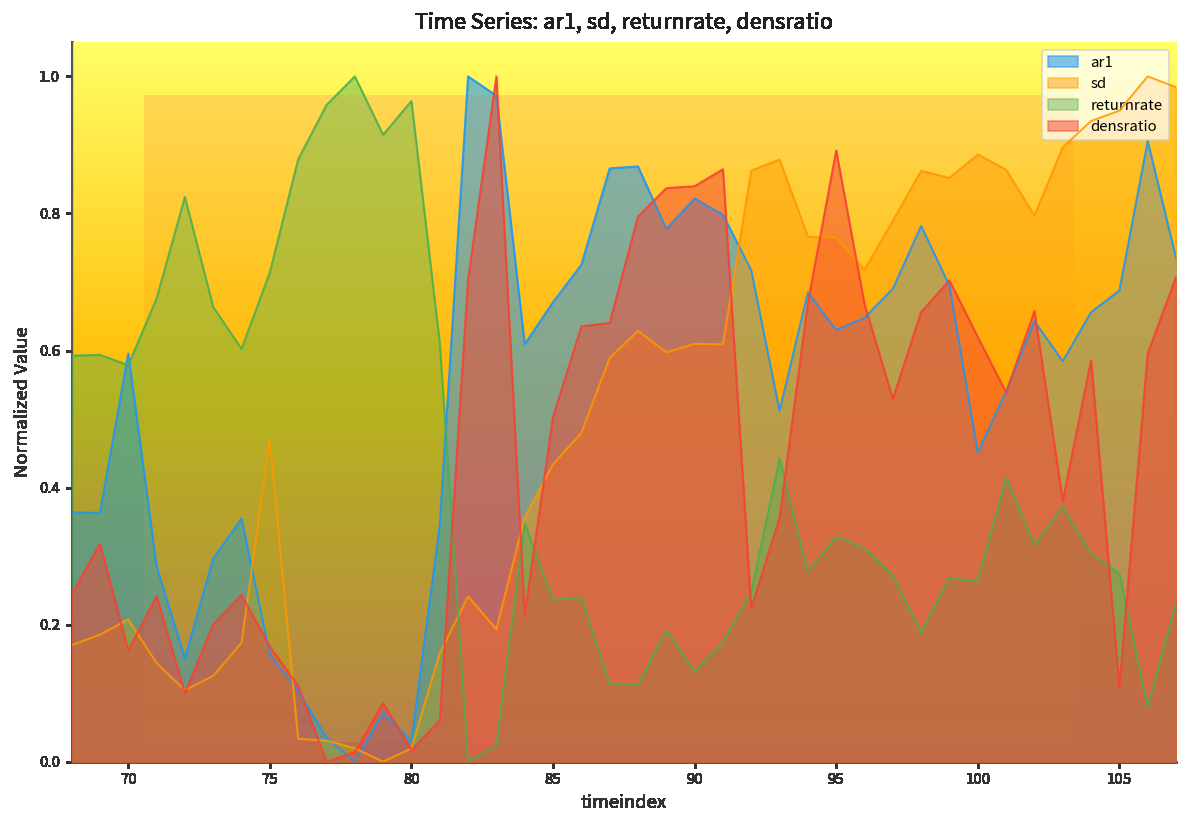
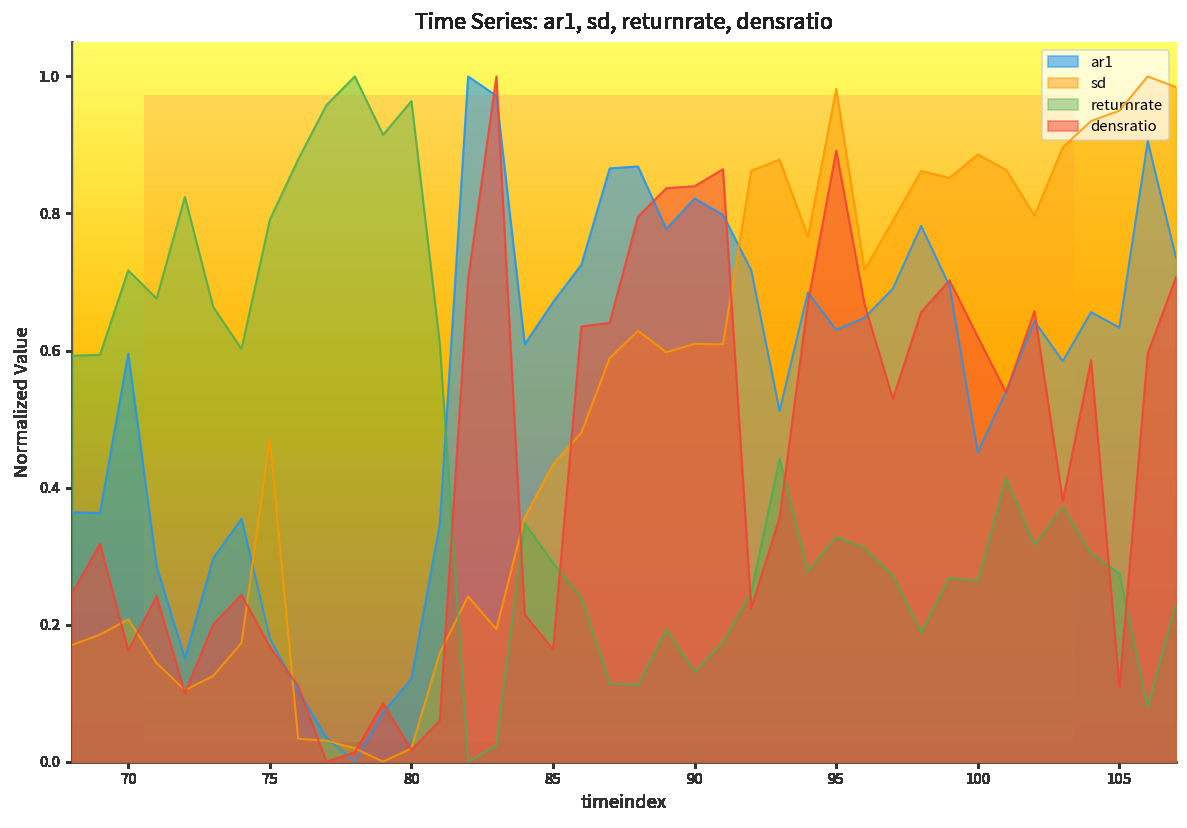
returnrate, 70: 0.58 -> 0.72
ar1, 75: 0.16 -> 0.18
returnrate, 75: 0.71 -> 0.79
ar1, 80: 0.03 -> 0.12
returnrate, 85: 0.24 -> 0.29
densratio, 85: 0.50 -> 0.16
sd, 95: 0.76 -> 0.98
ar1, 105: 0.69 -> 0.63
